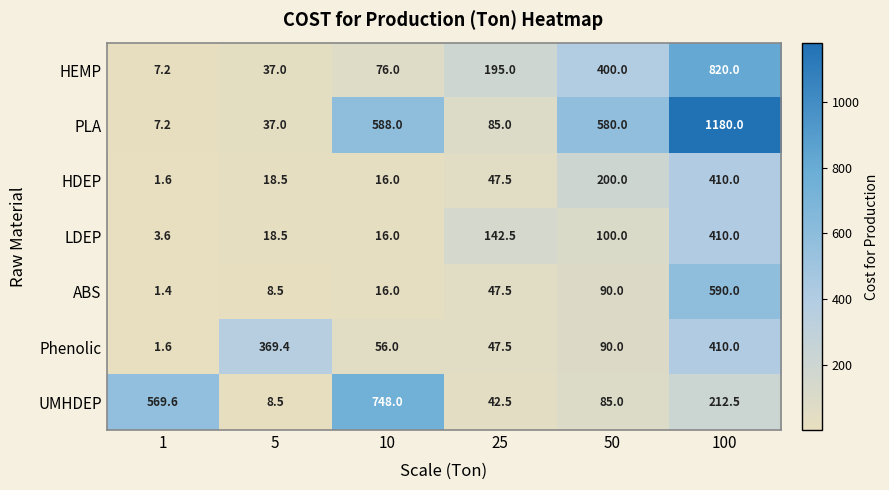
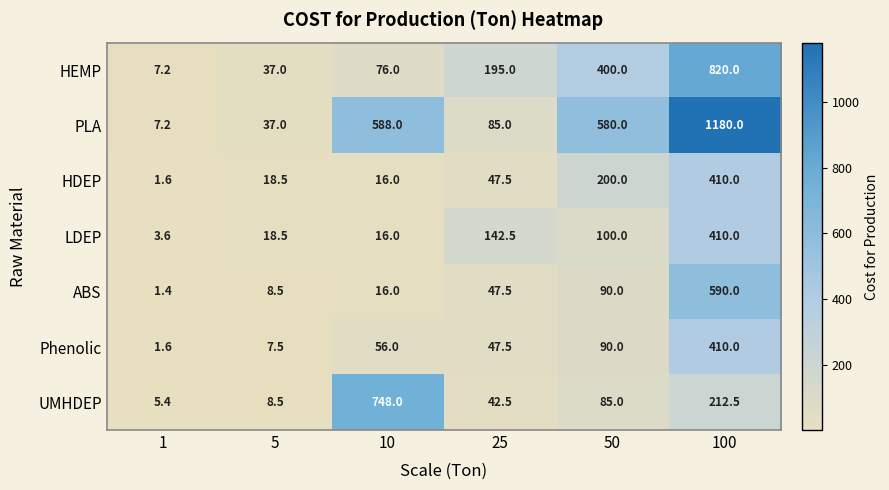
Phenolic, 5: 369.4 -> 7.5
UMHDEP, 1: 569.6 -> 5.4
